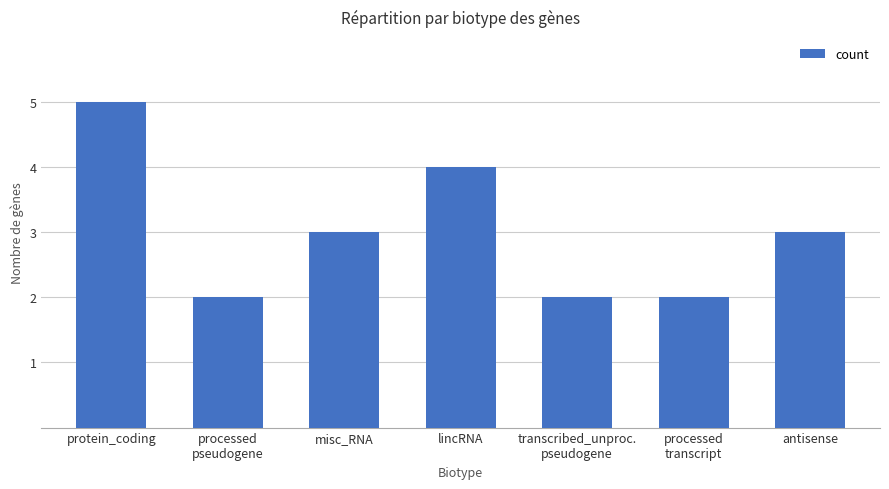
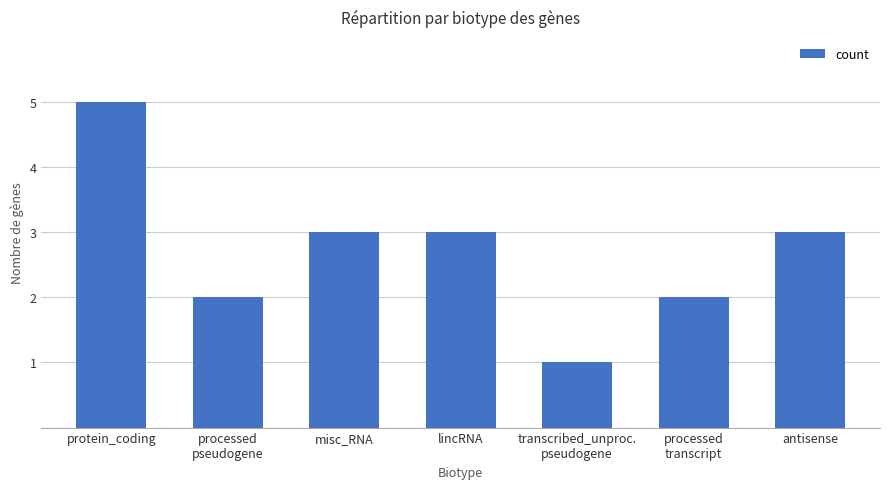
lincRNA: 4 -> 3
transcribed_unproc. pseudogene: 2 -> 1
